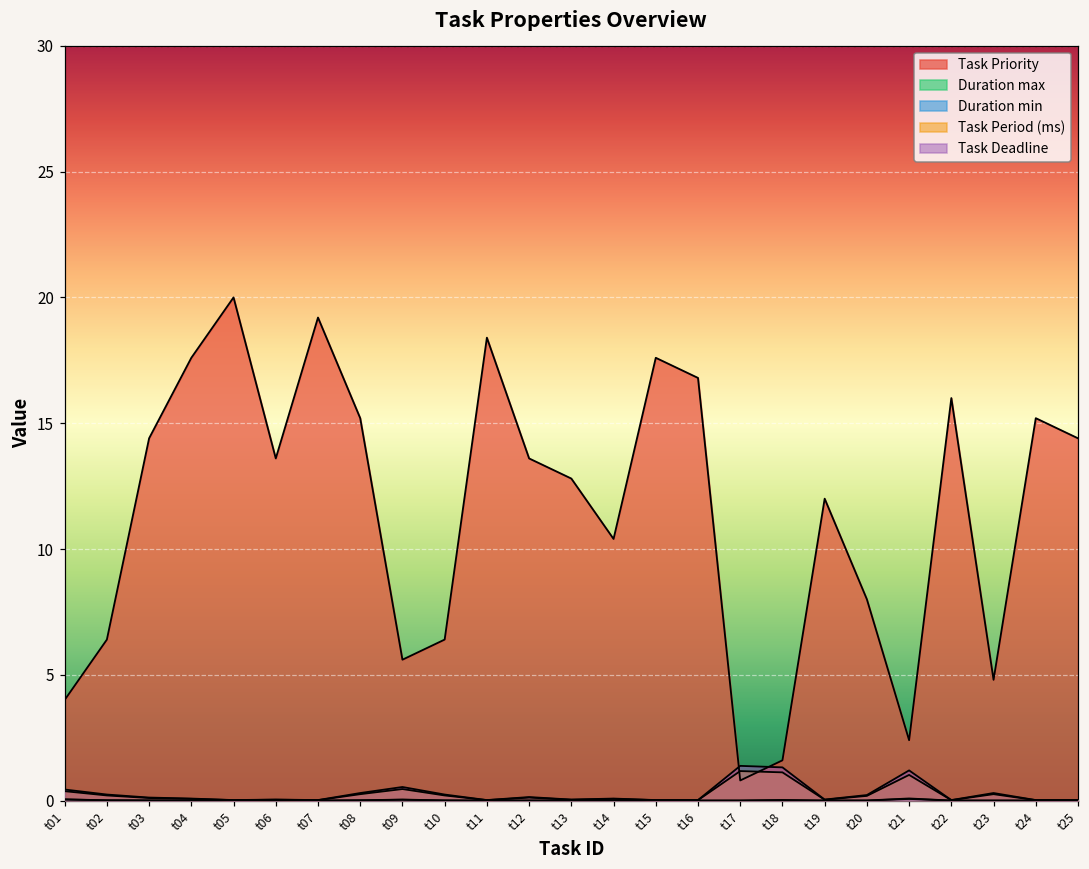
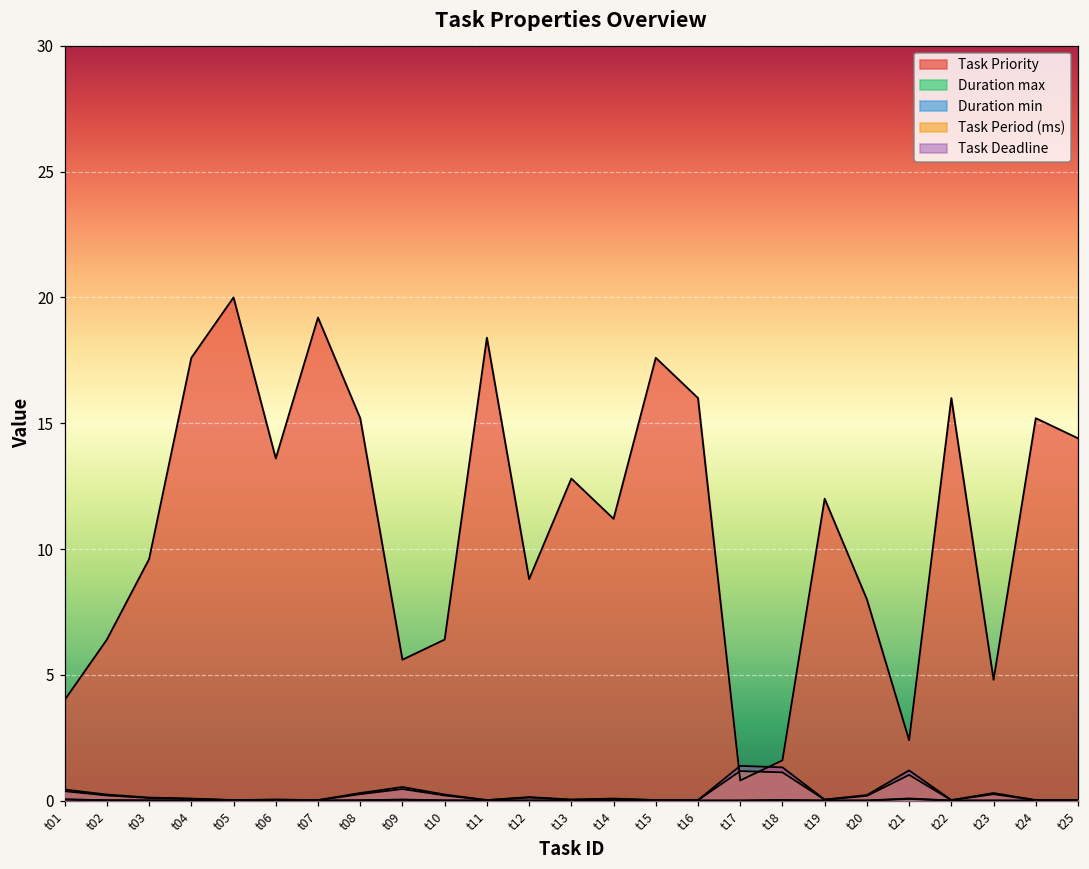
Task Priority, t03: 14.4 -> 9.6
Task Priority, t12: 13.6 -> 8.8
Task Priority, t14: 10.4 -> 11.2
Task Priority, t16: 16.8 -> 16.0
